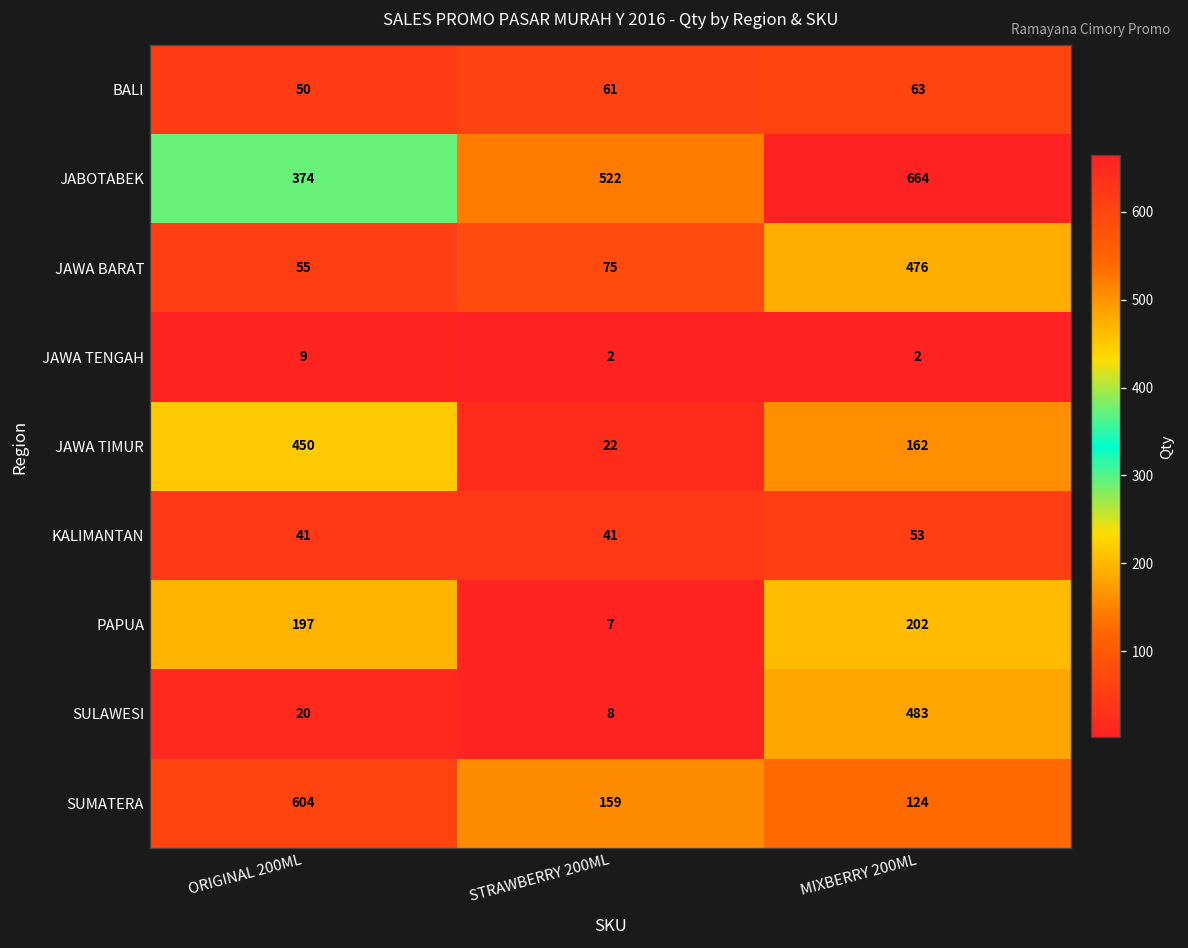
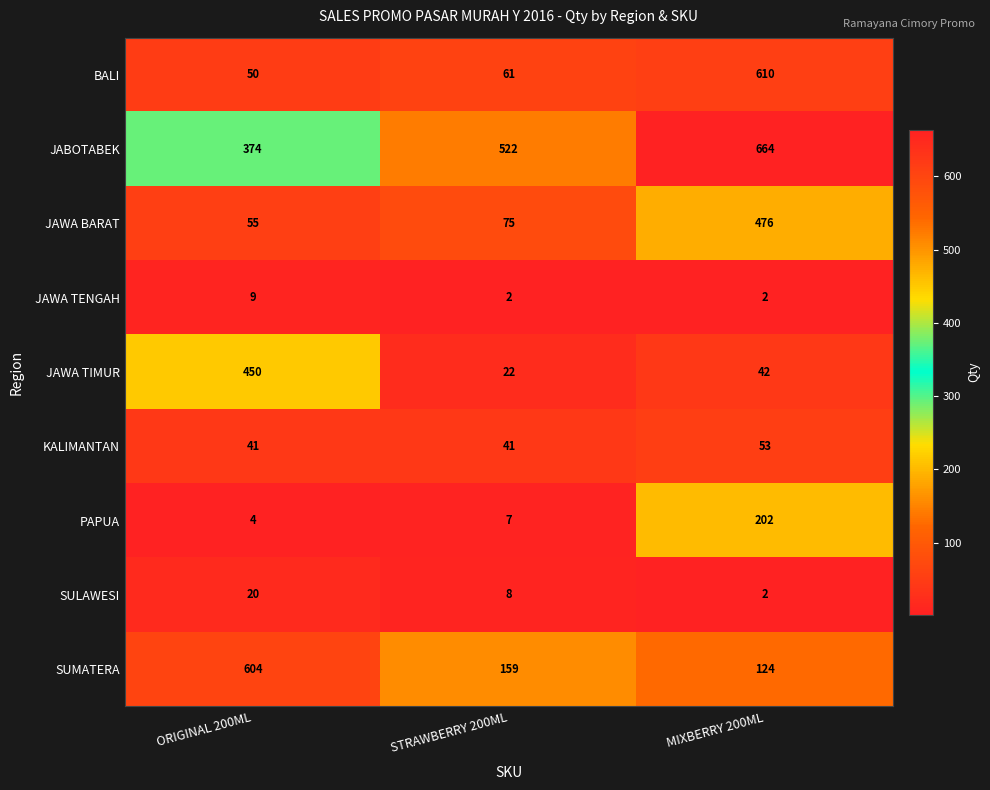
BALI, MIXBERRY 200ML: 63 -> 610
JAWA TIMUR, MIXBERRY 200ML: 162 -> 42
PAPUA, ORIGINAL 200ML: 197 -> 4
SULAWESI, MIXBERRY 200ML: 483 -> 2
